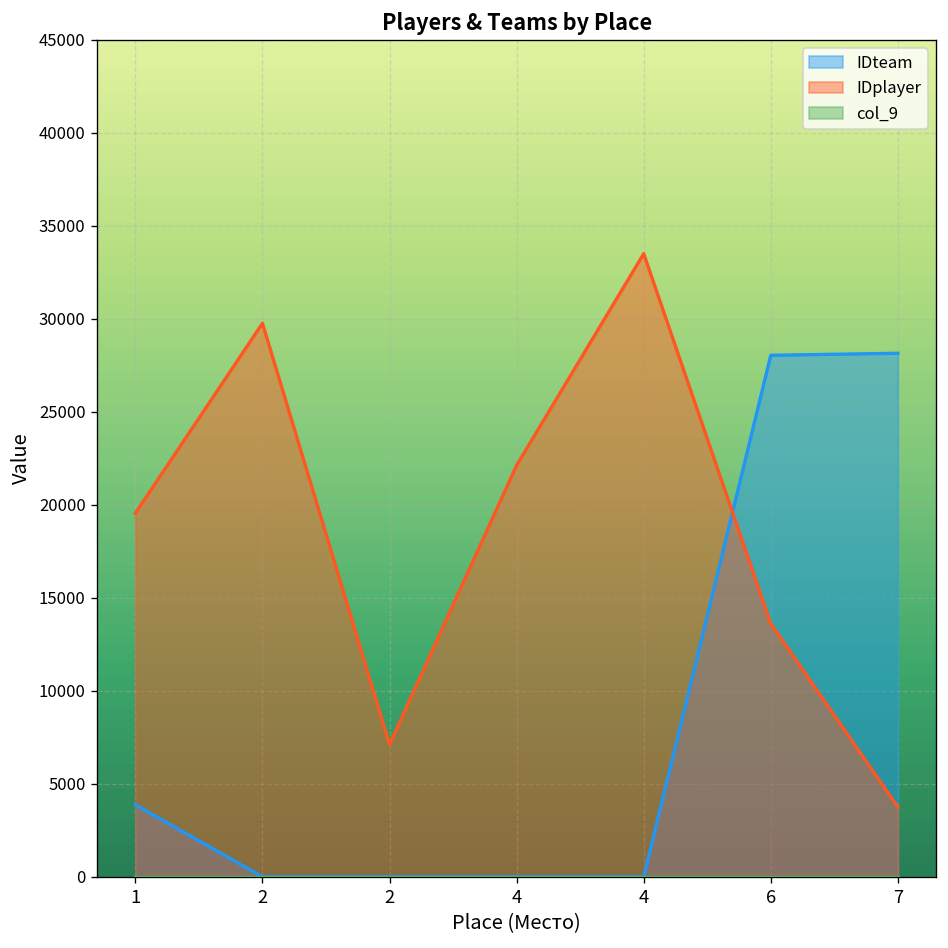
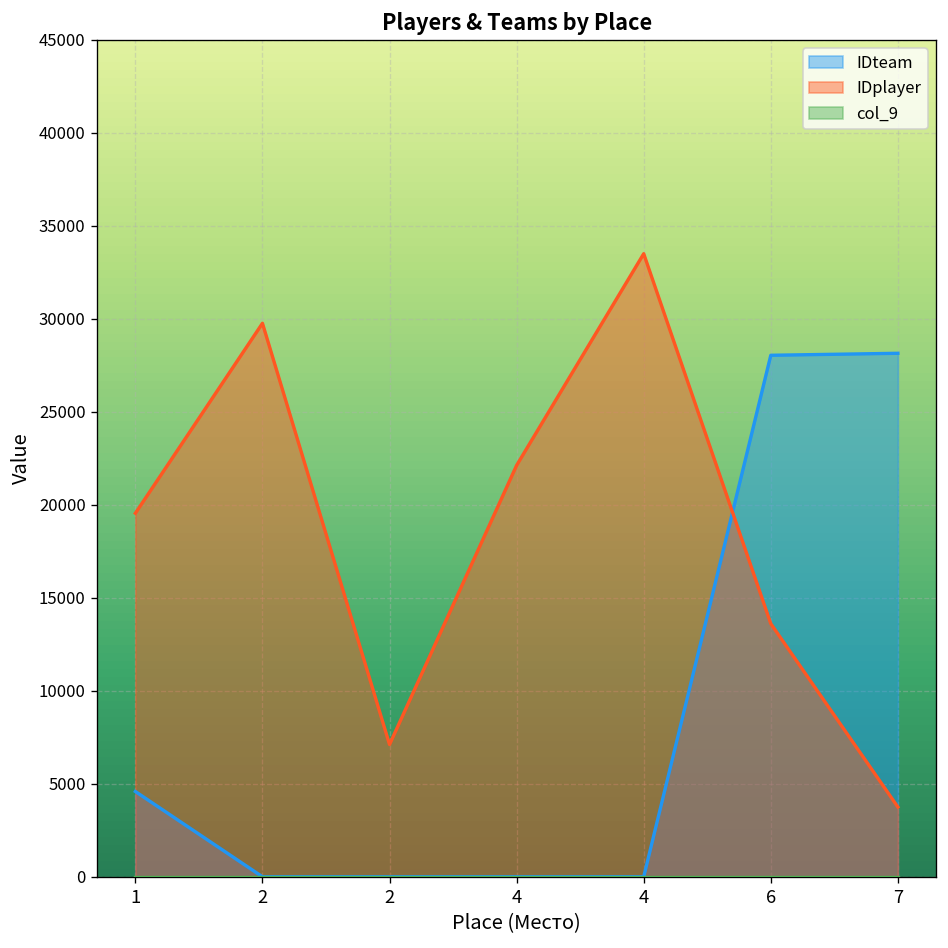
IDteam, 1: 3900 -> 4600
